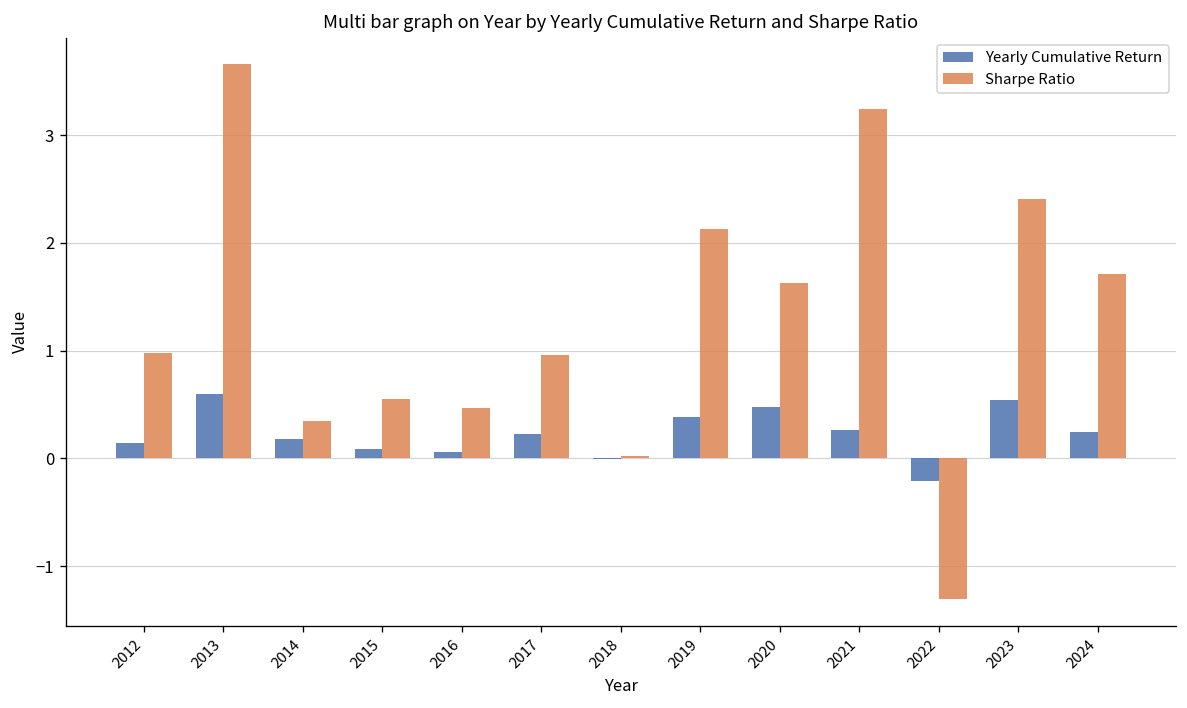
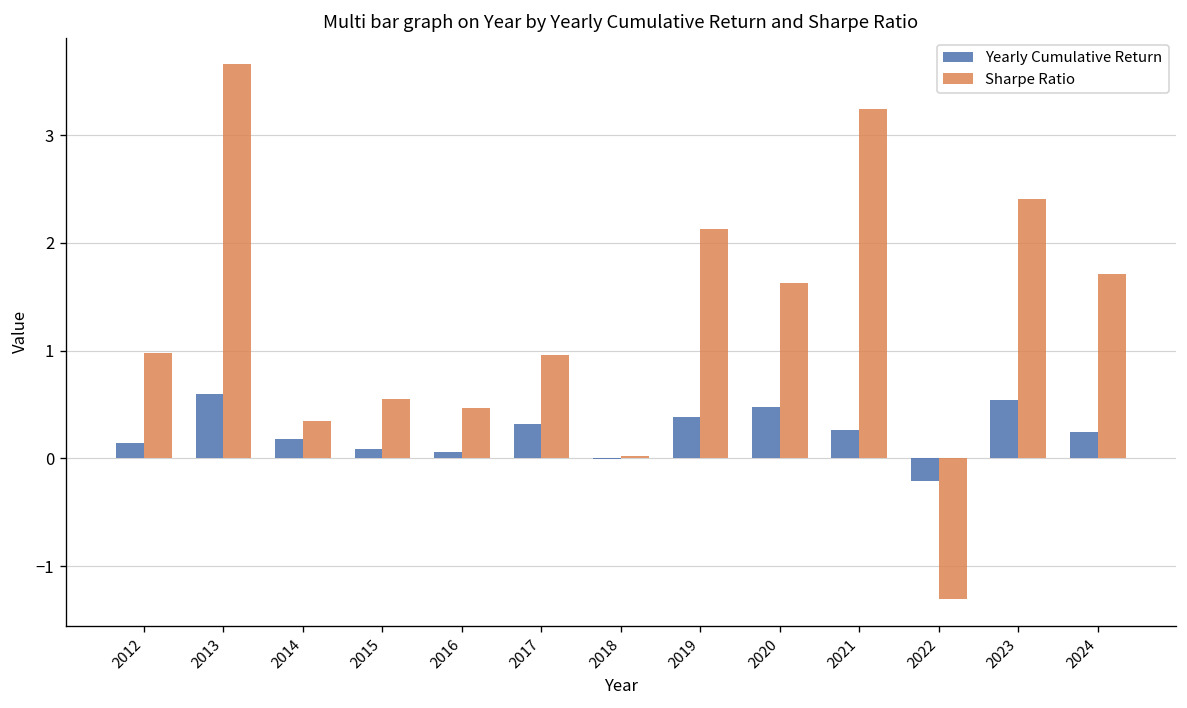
Yearly Cumulative Return, 2017: 0.2 -> 0.3
